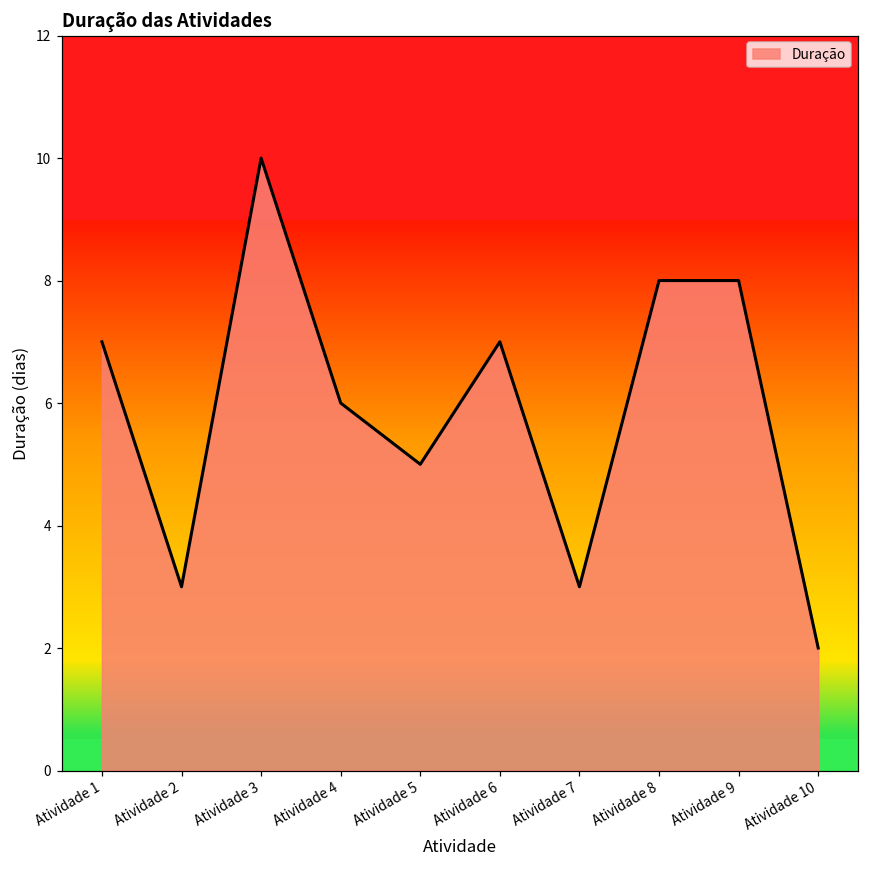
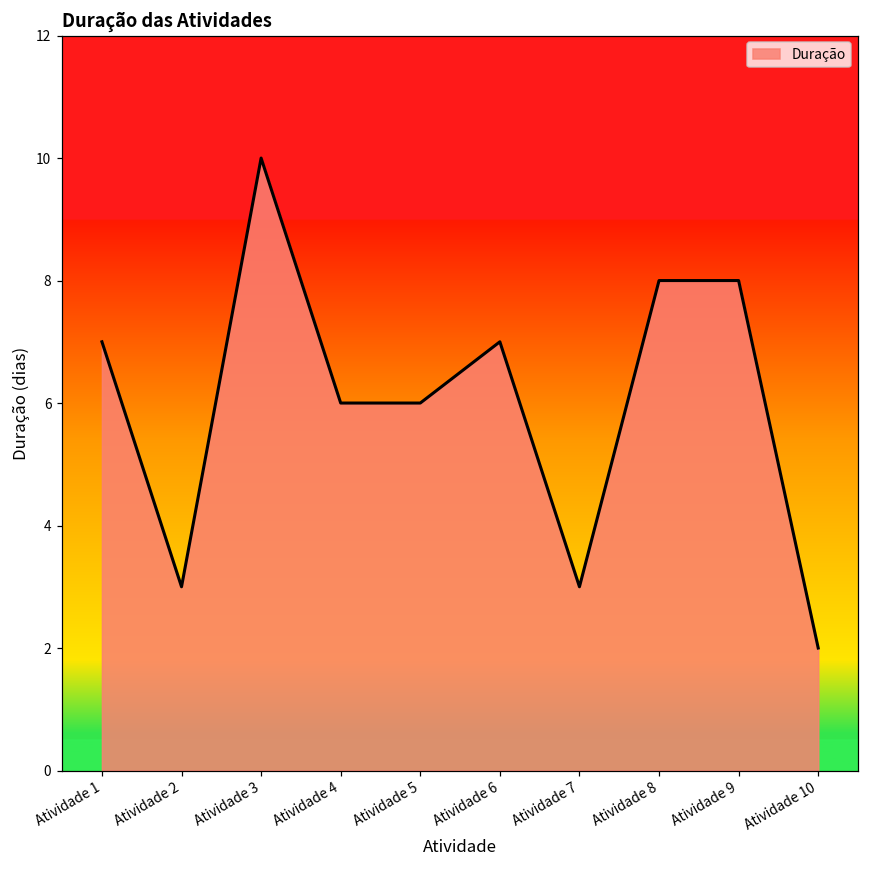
Atividade 5: 5 -> 6
